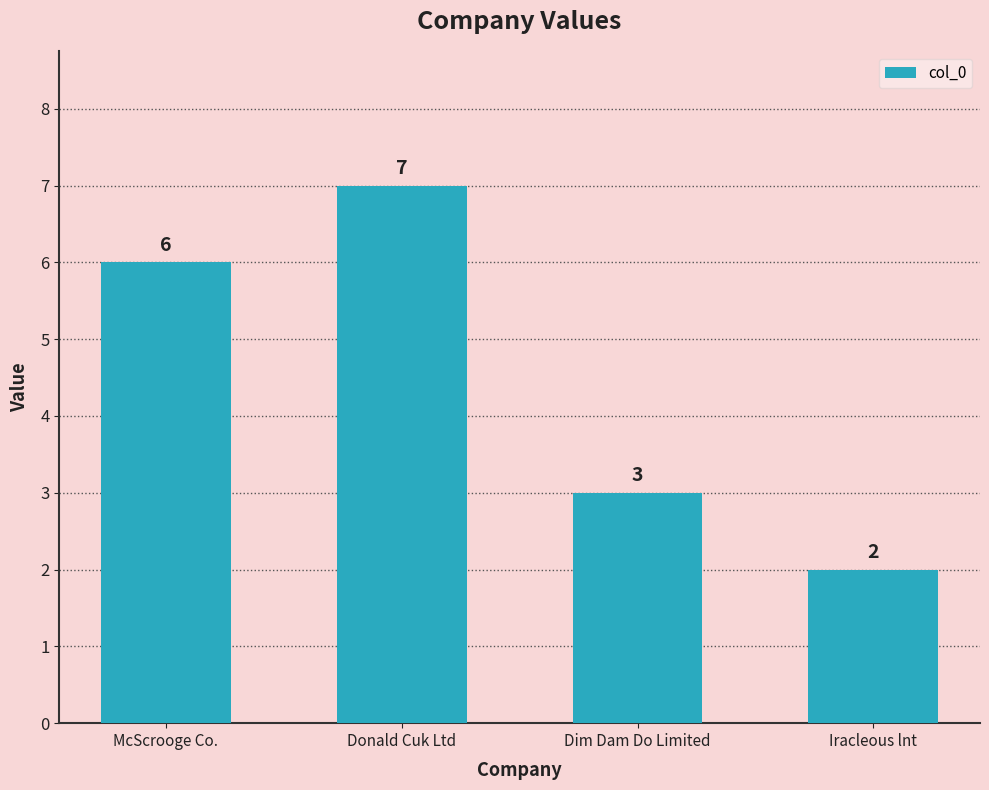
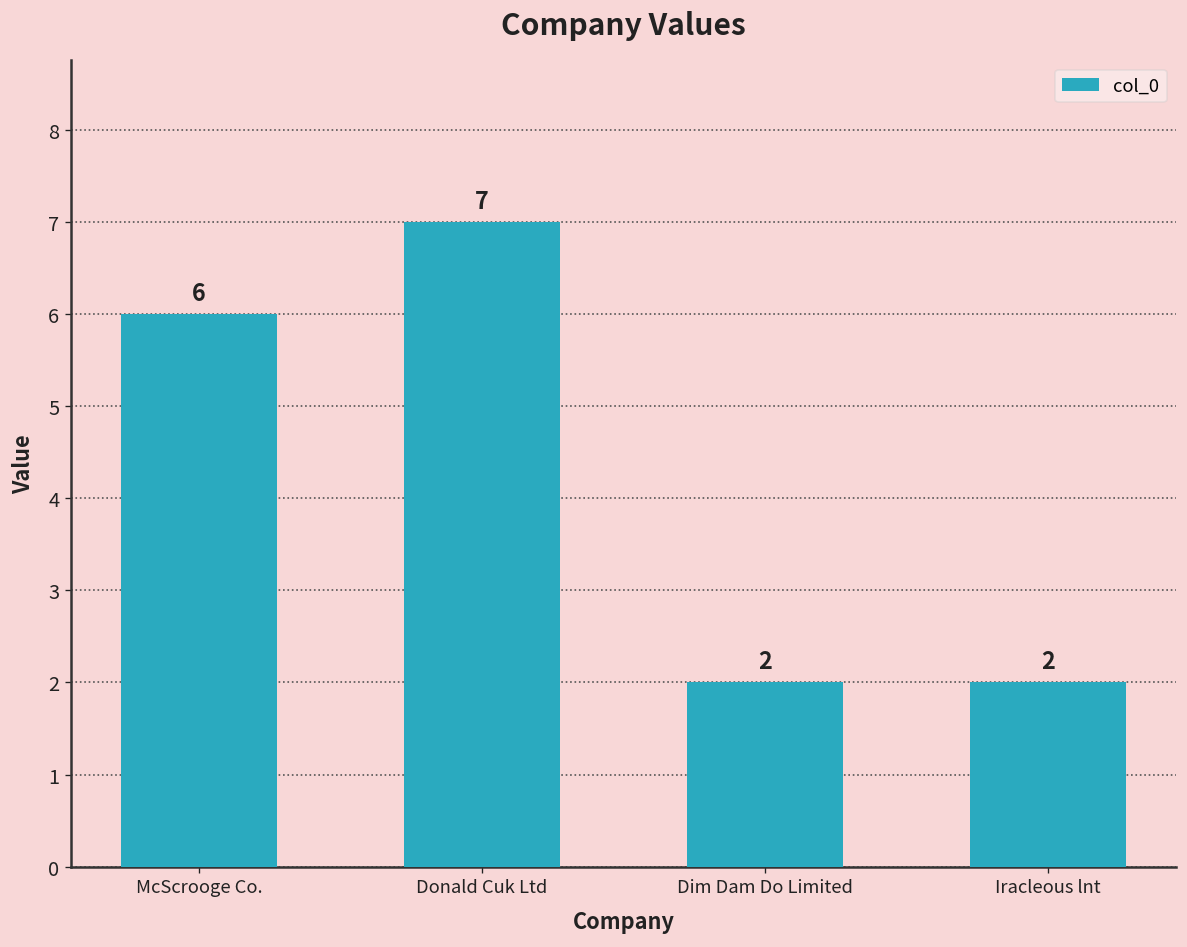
Dim Dam Do Limited: 3 -> 2
